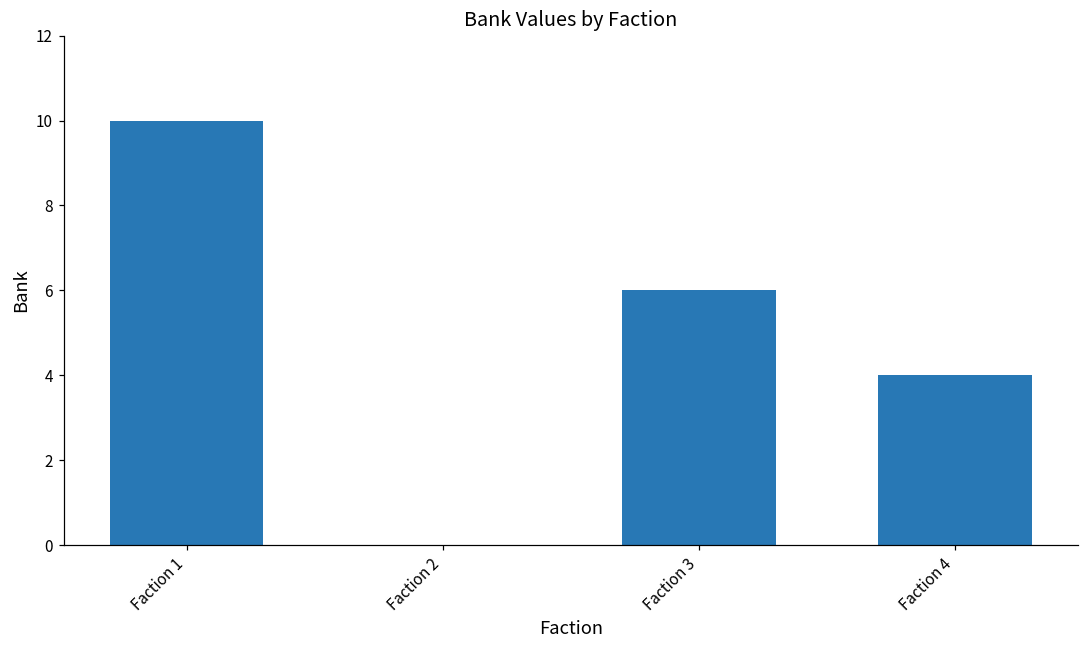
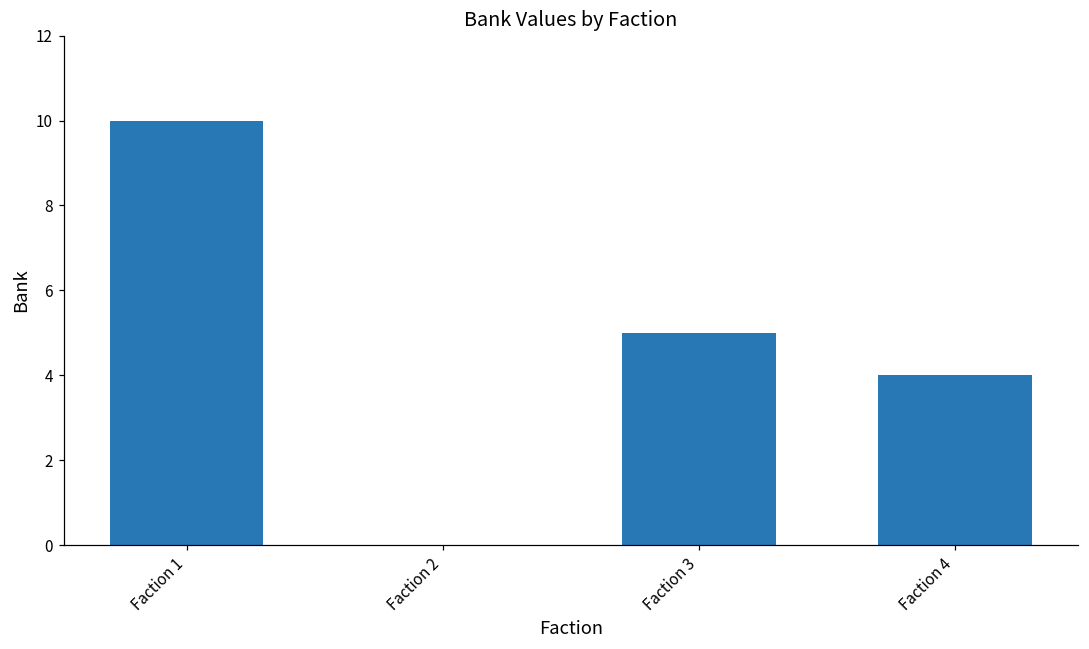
Faction 3: 6 -> 5
